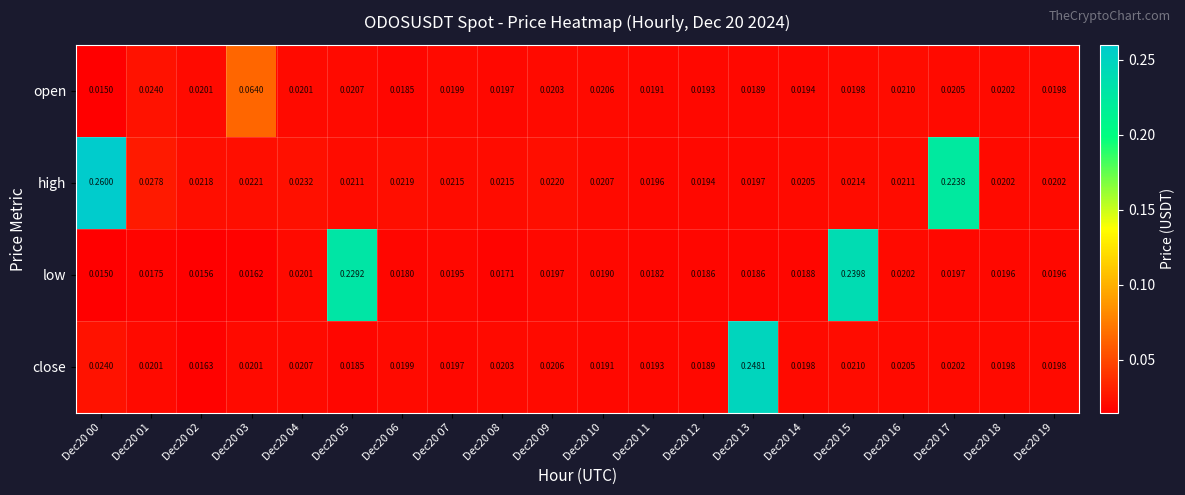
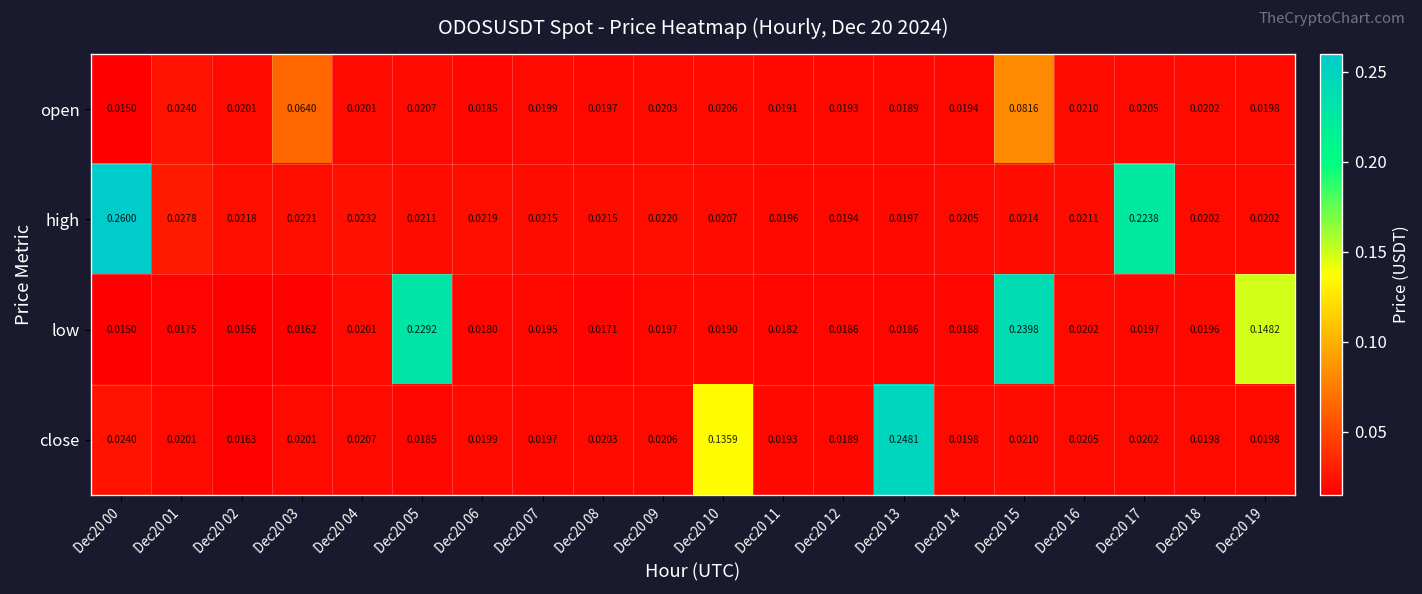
open, Dec20 15: 0.0198 -> 0.0816
low, Dec20 19: 0.0196 -> 0.1482
close, Dec20 10: 0.0191 -> 0.1359
